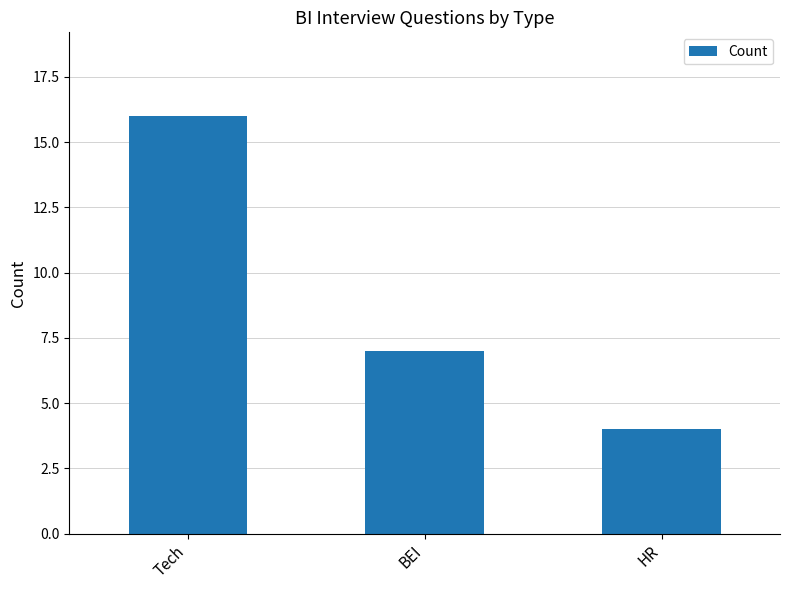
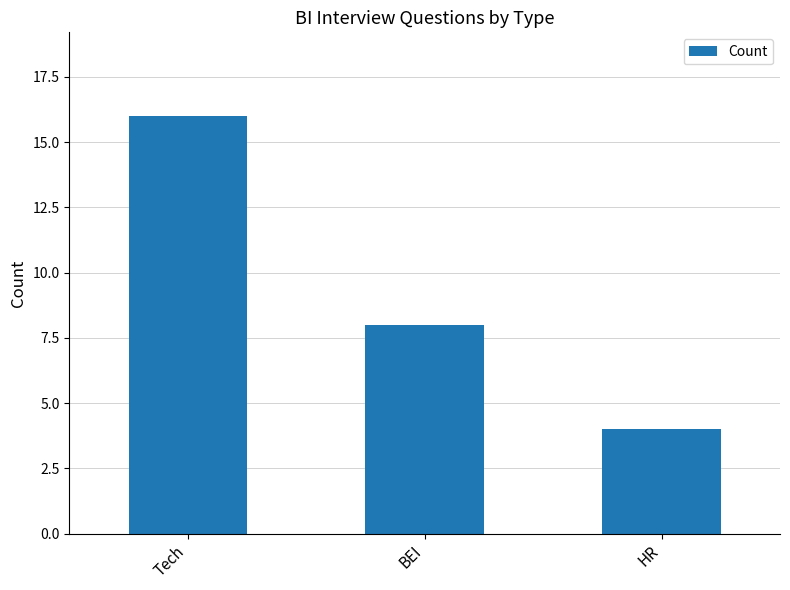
BEI: 7 -> 8
